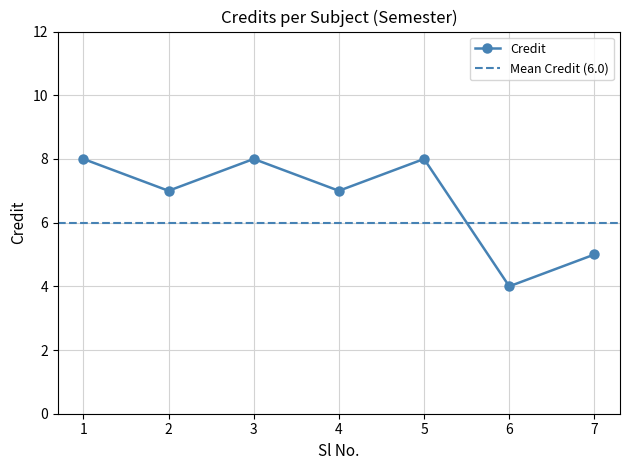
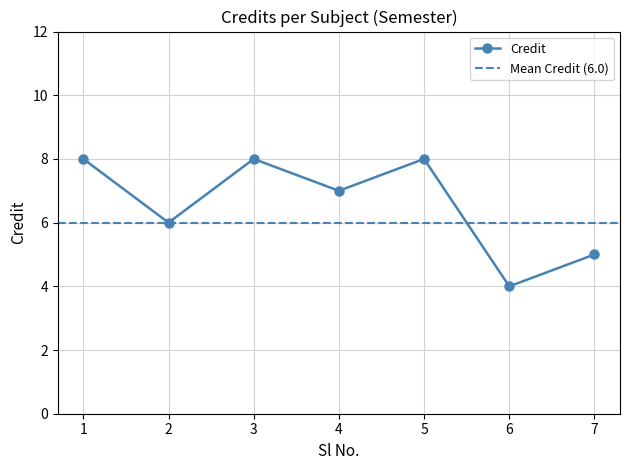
2: 7 -> 6
